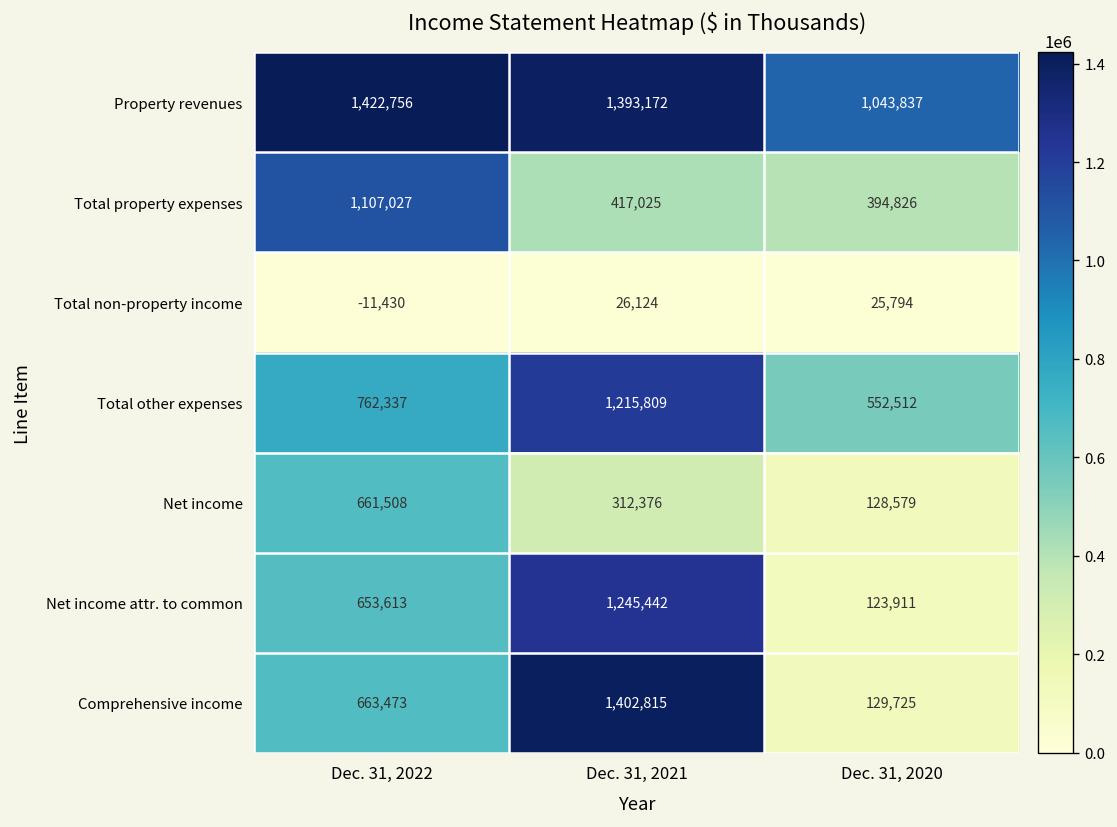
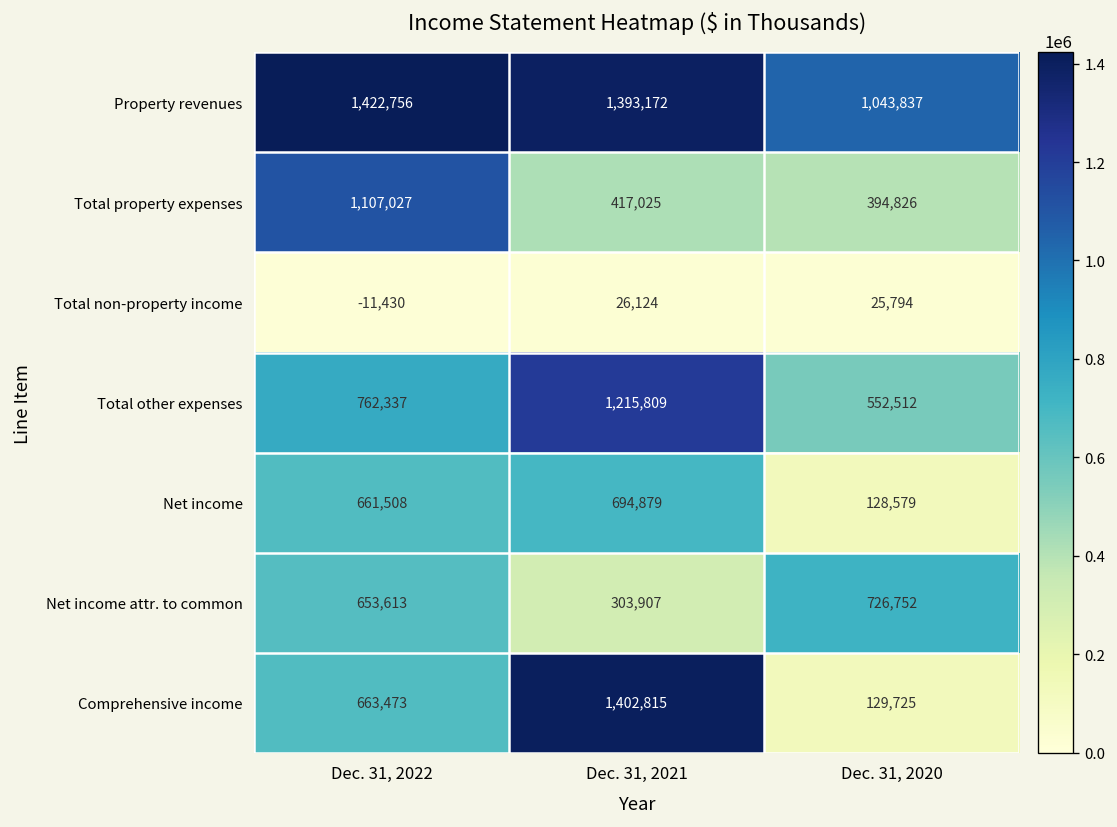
Net income, Dec. 31, 2021: 312,376 -> 694,879
Net income attr. to common, Dec. 31, 2021: 1,245,442 -> 303,907
Net income attr. to common, Dec. 31, 2020: 123,911 -> 726,752
